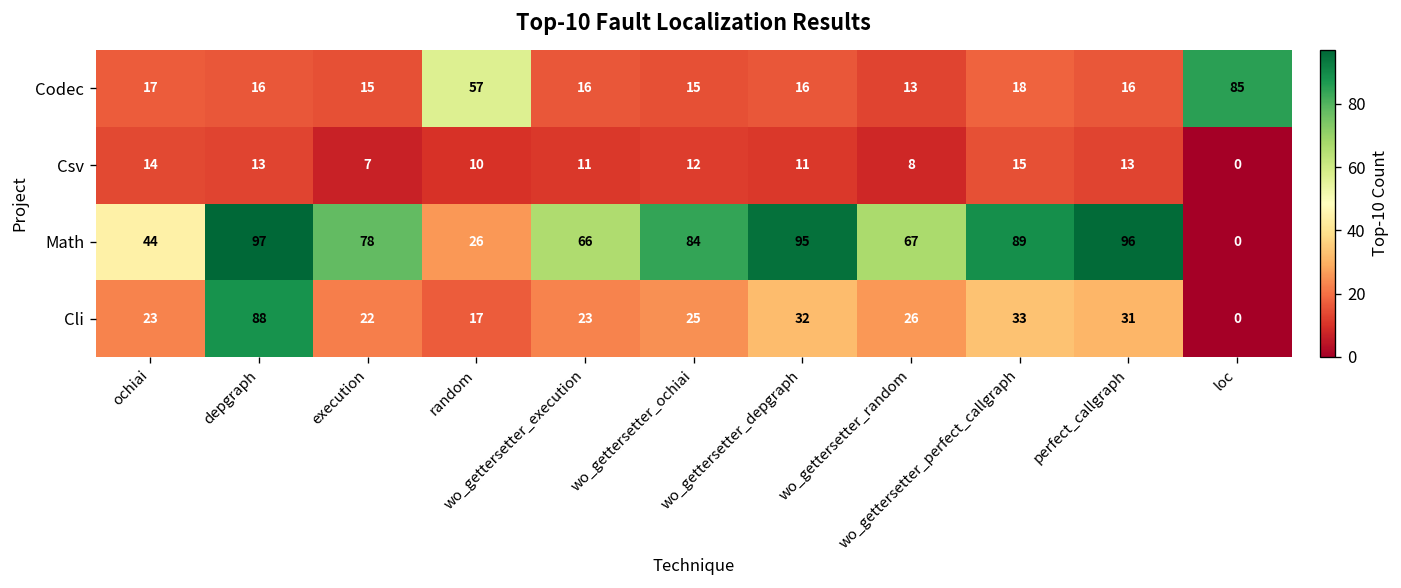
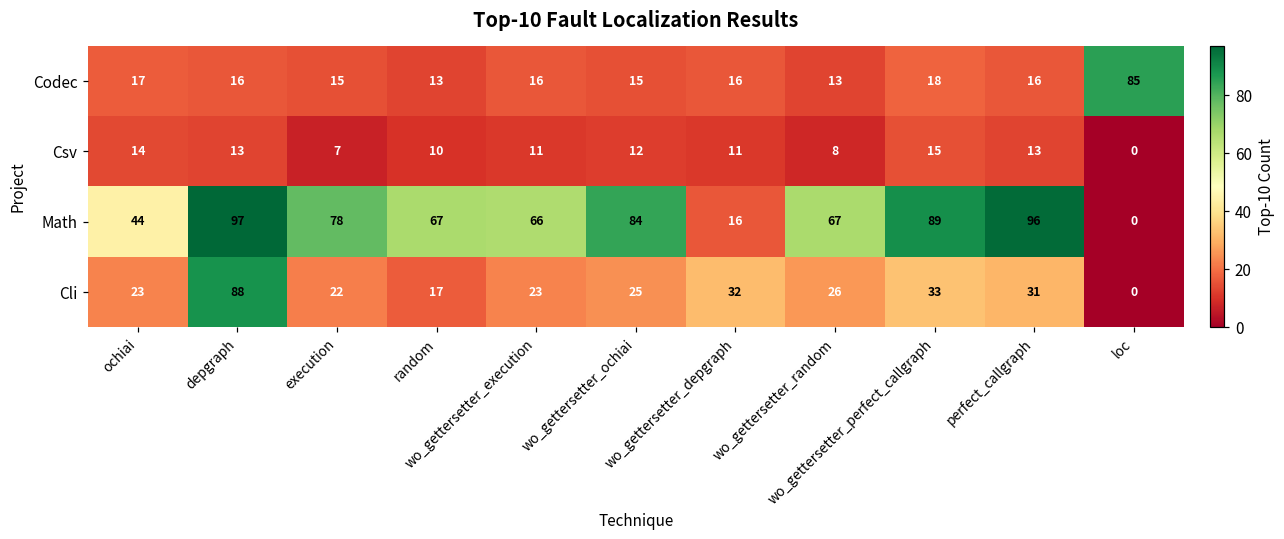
Codec, random: 57 -> 13
Math, random: 26 -> 67
Math, wo_gettersetter_depgraph: 95 -> 16
